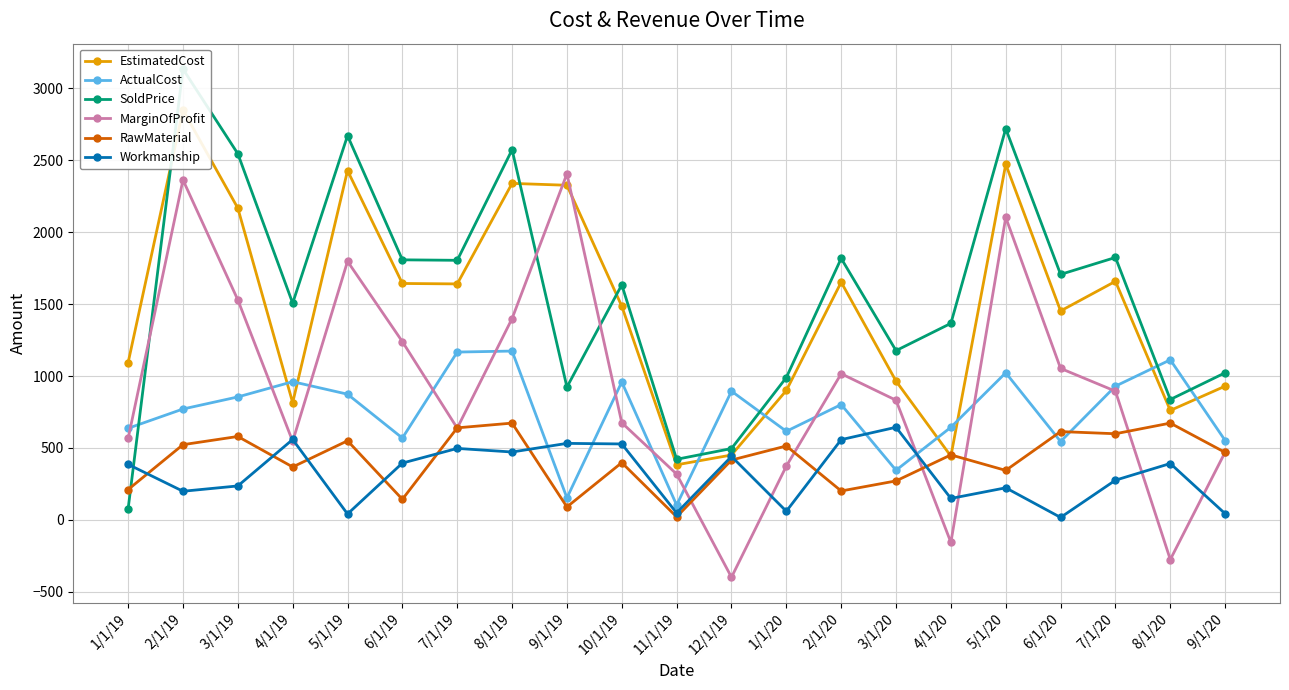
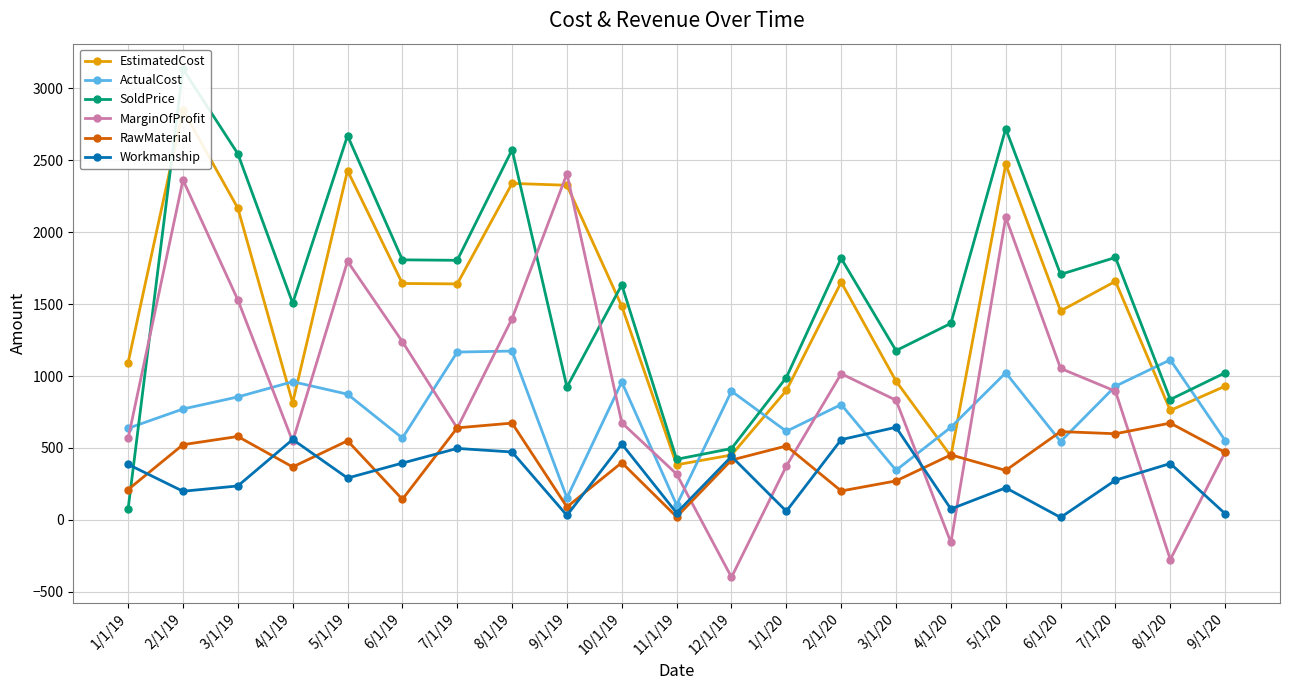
Workmanship, 5/1/19: 40 -> 290
Workmanship, 9/1/19: 530 -> 30
Workmanship, 4/1/20: 150 -> 80
